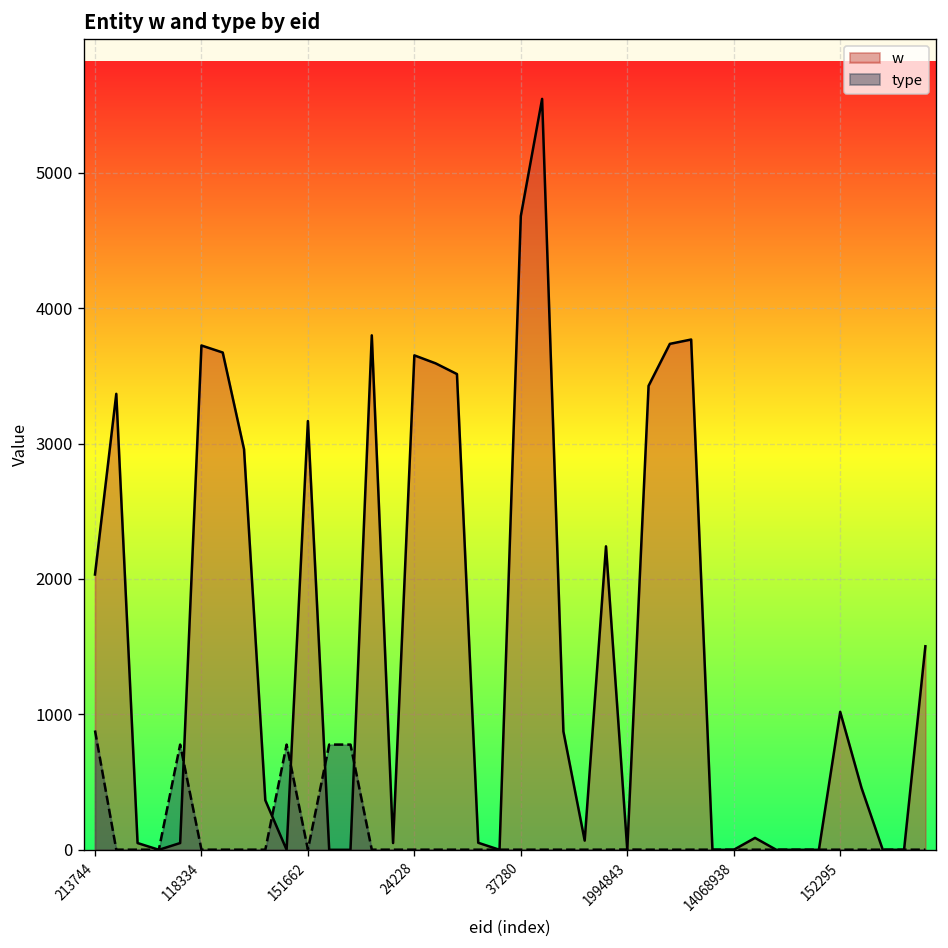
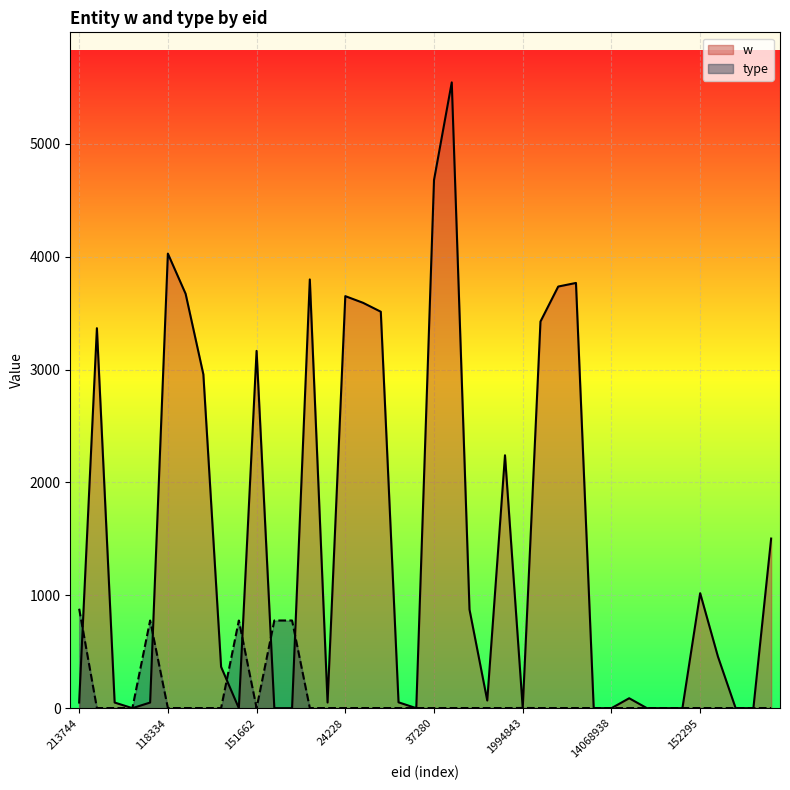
w, 213744: 2030 -> 50
w, 118334: 3720 -> 4030
